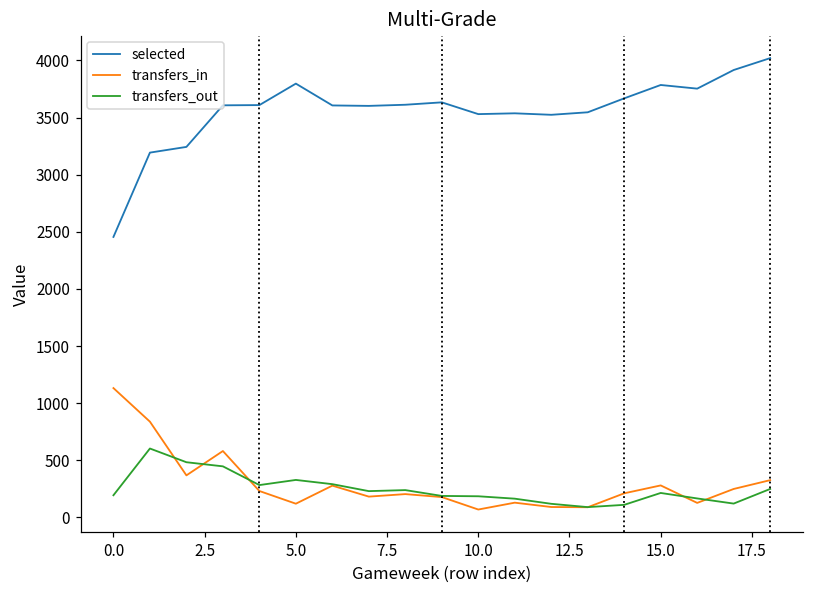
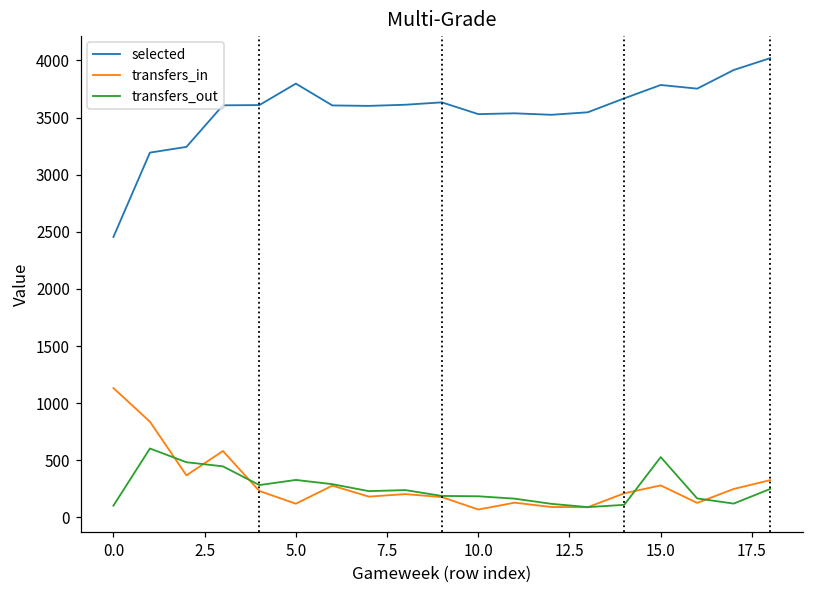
transfers_out, 0.0: 190 -> 100
transfers_out, 15.0: 210 -> 530
